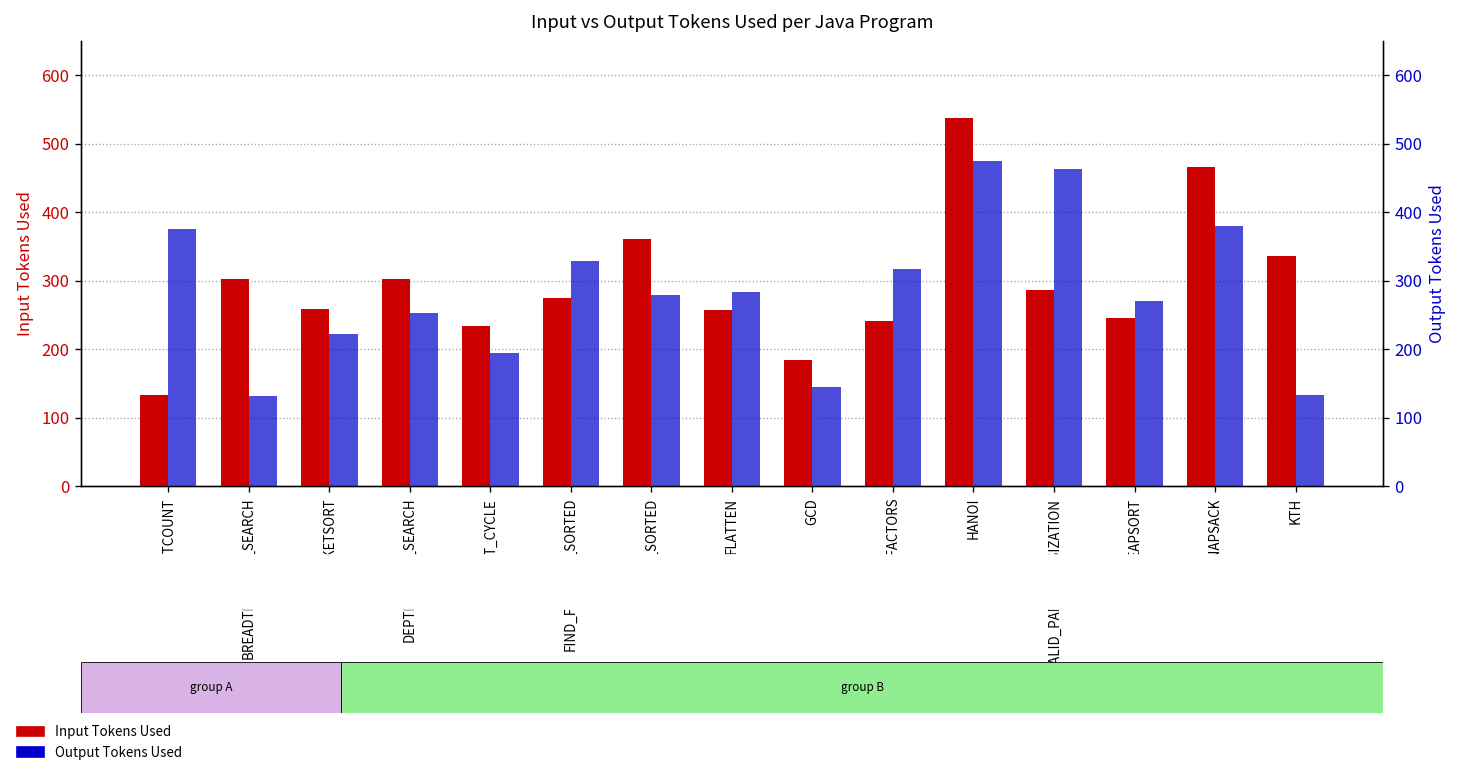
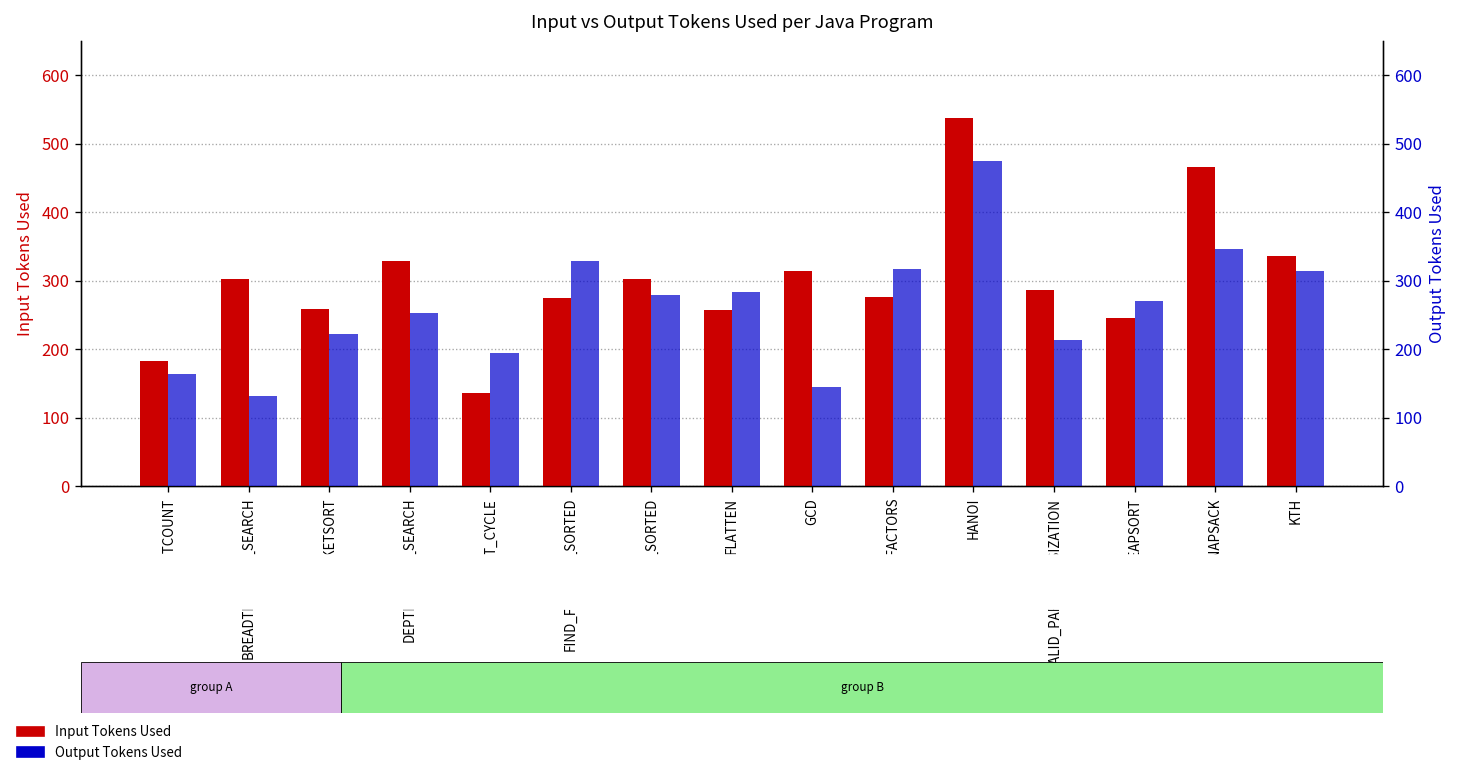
Input Tokens Used, BITCOUNT: 130 -> 180
Input Tokens Used, DEPTH_FIRST_SEARCH: 300 -> 330
Input Tokens Used, DETECT_CYCLE: 230 -> 140
Input Tokens Used, FIND_IN_SORTED: 360 -> 300
Input Tokens Used, GCD: 180 -> 310
Input Tokens Used, GET_FACTORS: 240 -> 280
Output Tokens Used, BITCOUNT: 380 -> 160
Output Tokens Used, IS_VALID_PARENTHESIZATION: 460 -> 210
Output Tokens Used, KNAPSACK: 380 -> 350
Output Tokens Used, KTH: 130 -> 310
